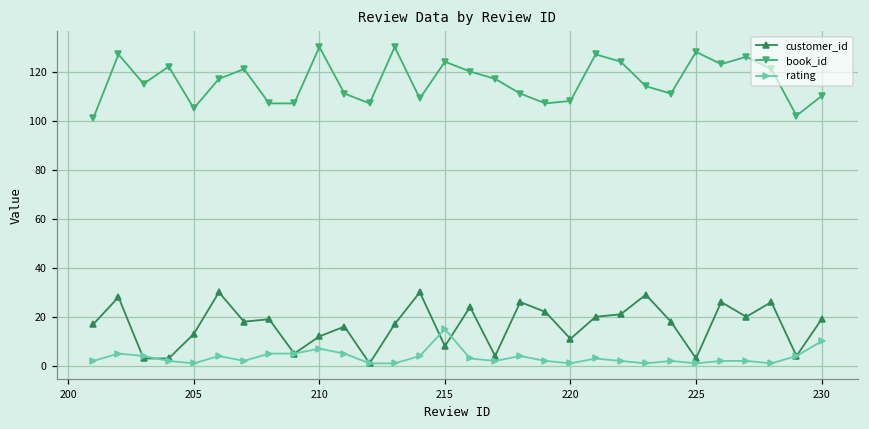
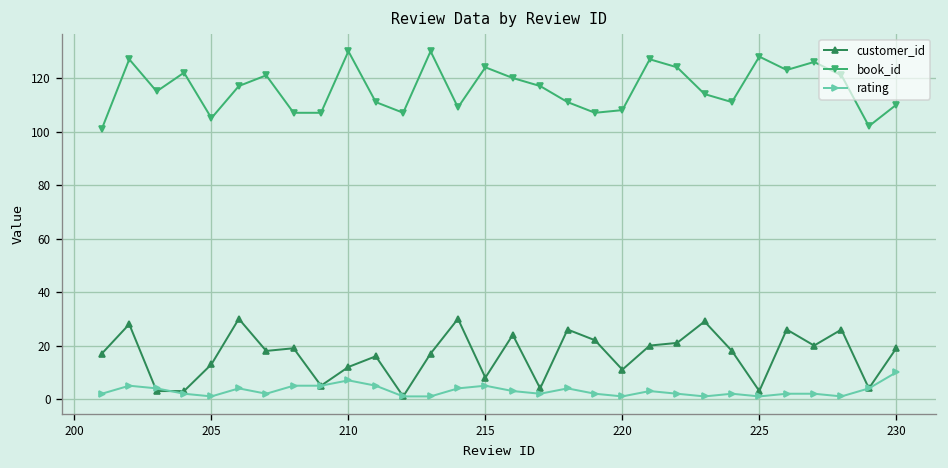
rating, 215: 15 -> 5
